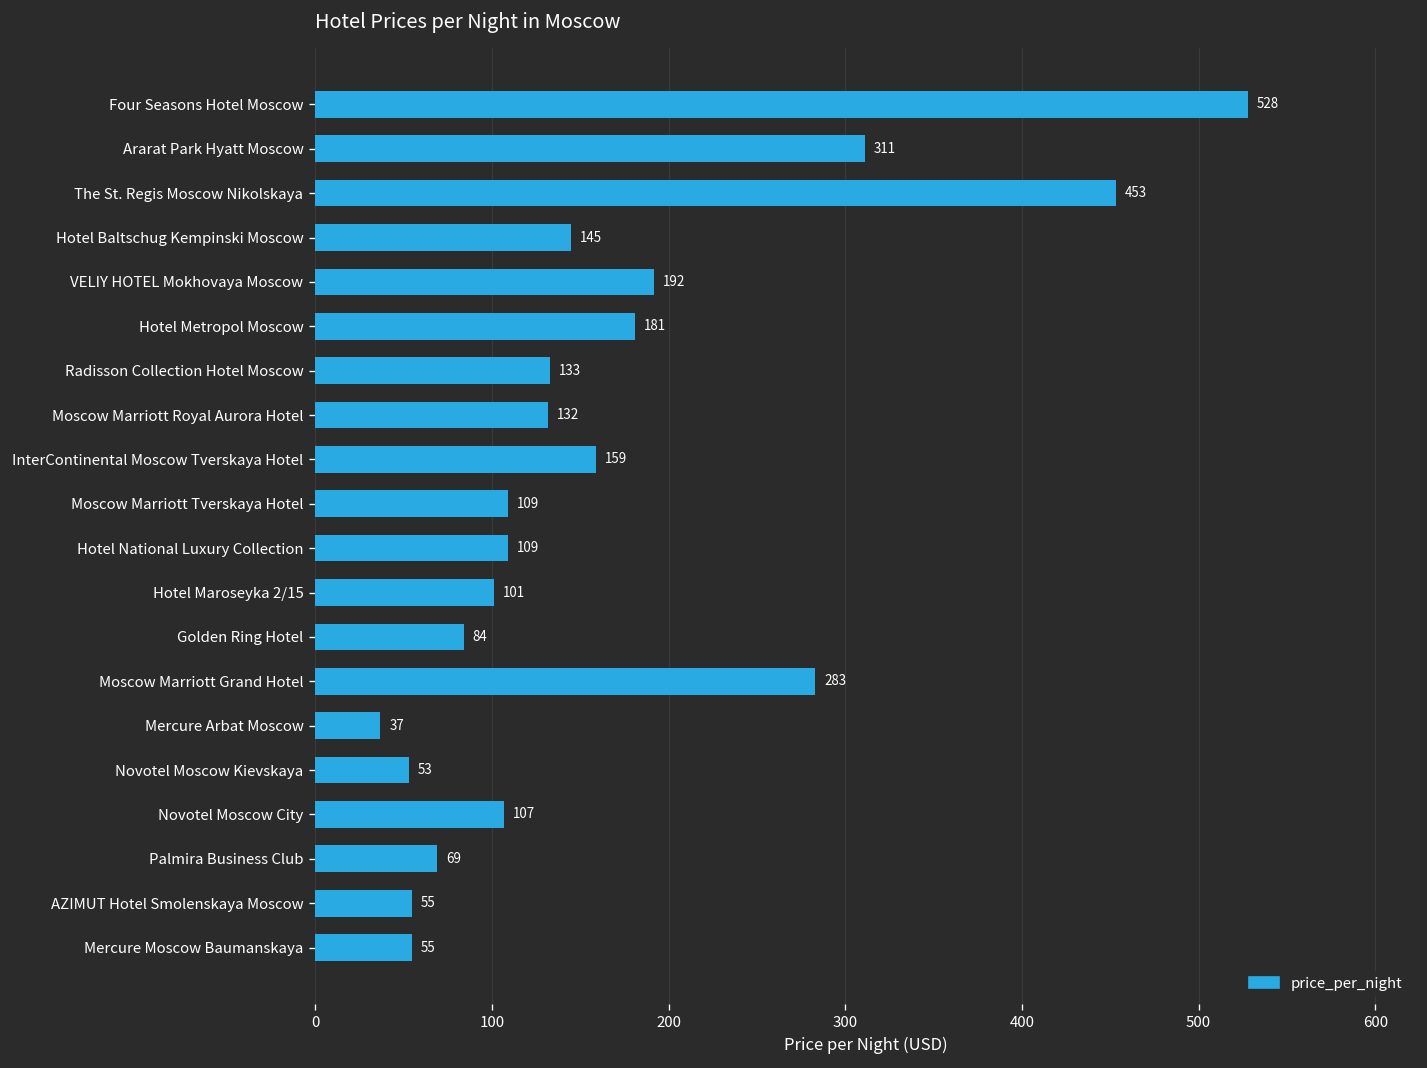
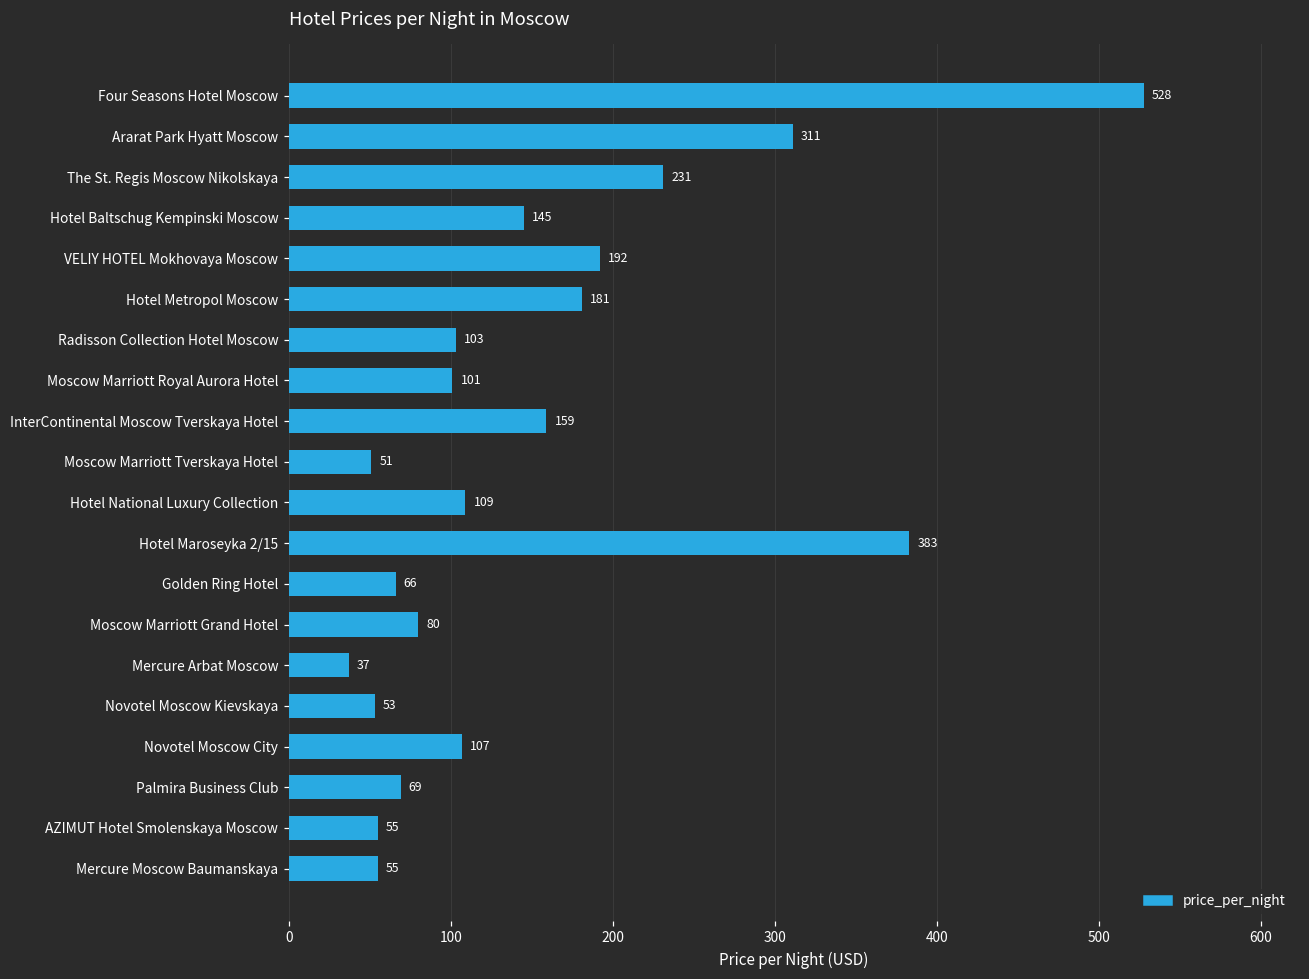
The St. Regis Moscow Nikolskaya: 453 -> 231
Radisson Collection Hotel Moscow: 133 -> 103
Moscow Marriott Royal Aurora Hotel: 132 -> 101
Moscow Marriott Tverskaya Hotel: 109 -> 51
Hotel Maroseyka 2/15: 101 -> 383
Golden Ring Hotel: 84 -> 66
Moscow Marriott Grand Hotel: 283 -> 80
